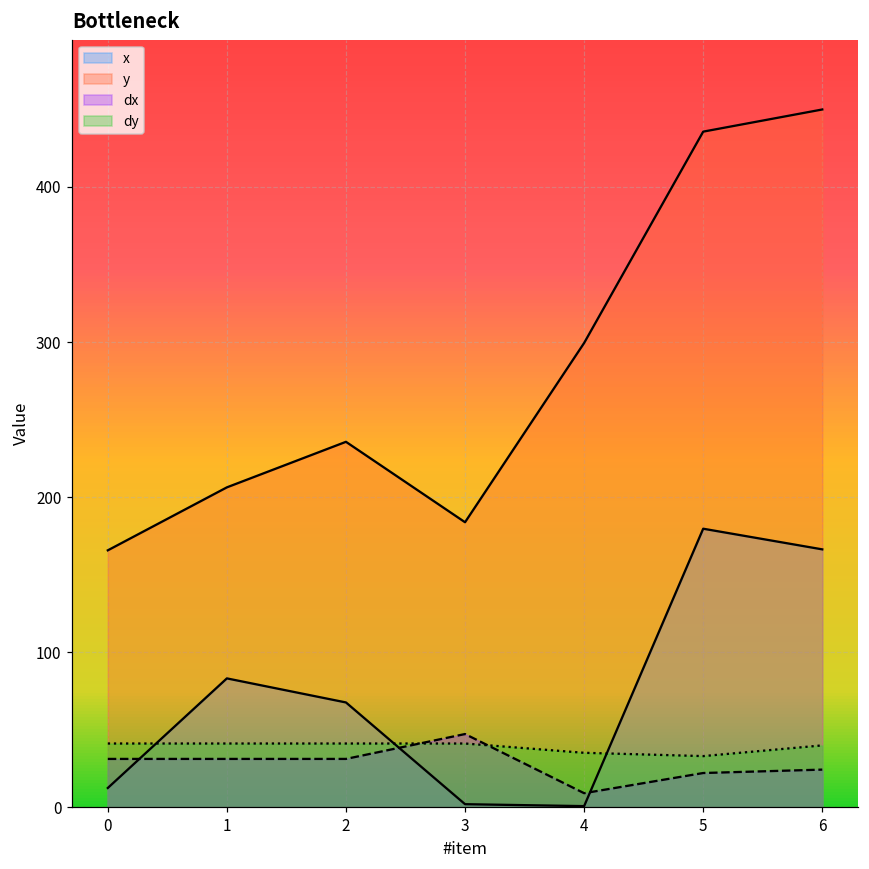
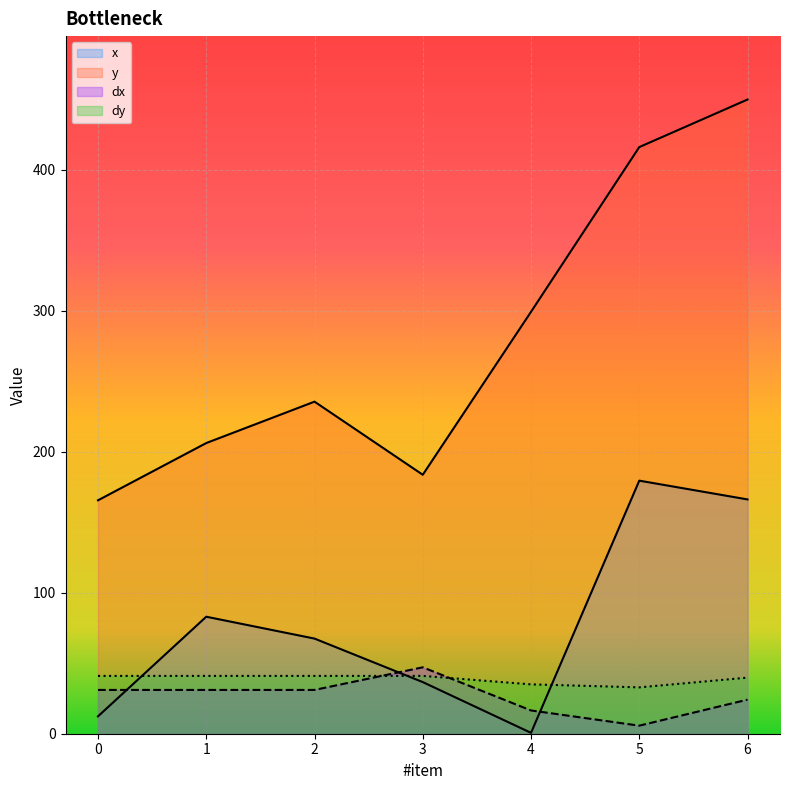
x, 3: 2 -> 37
dx, 4: 9 -> 17
y, 5: 436 -> 416
dx, 5: 22 -> 6
